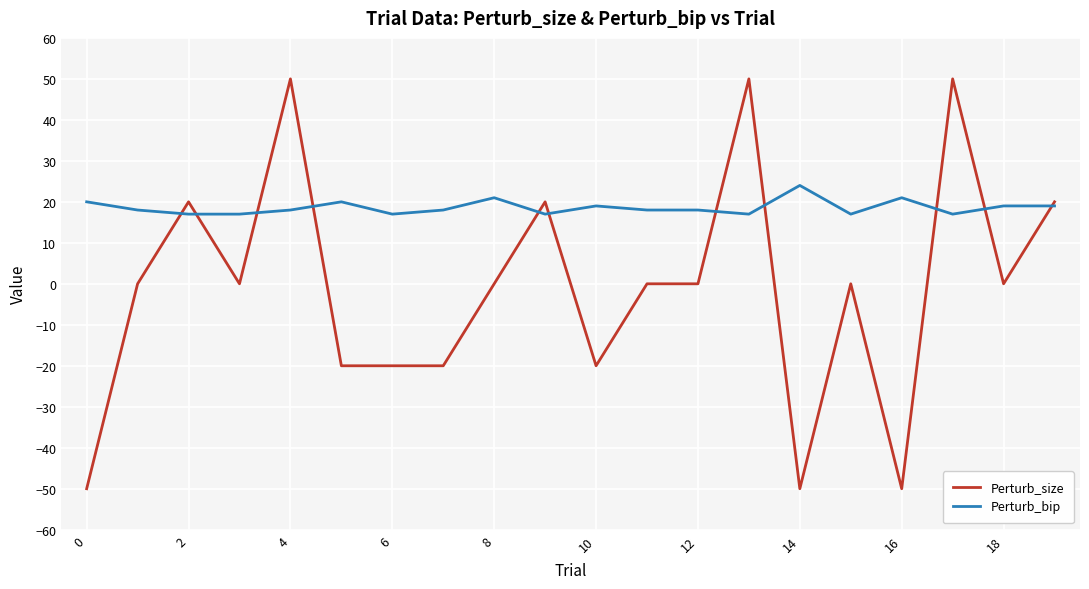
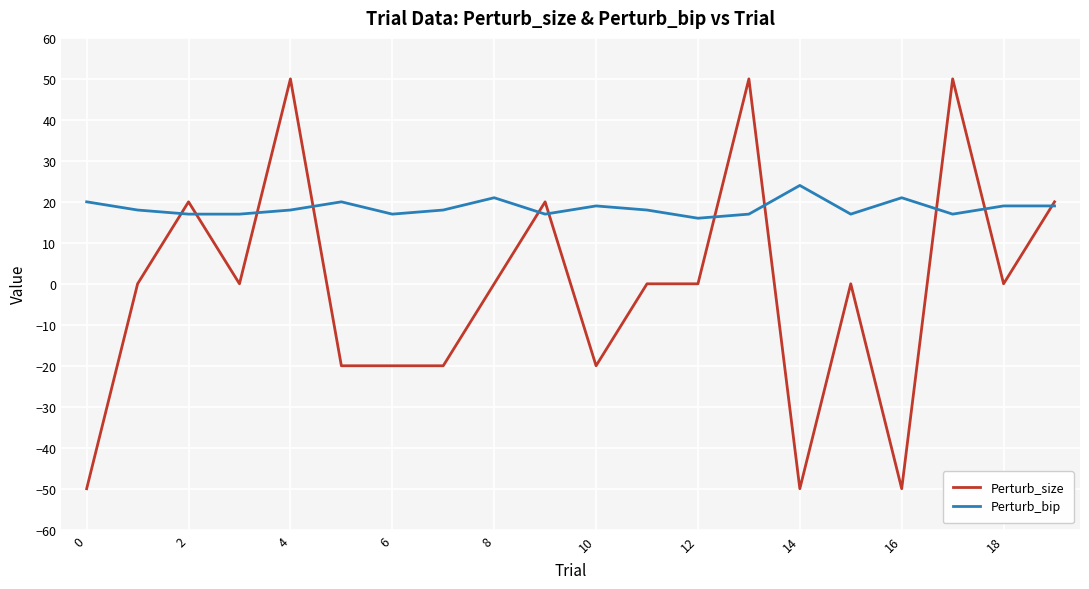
Perturb_bip, 12: 18 -> 16
